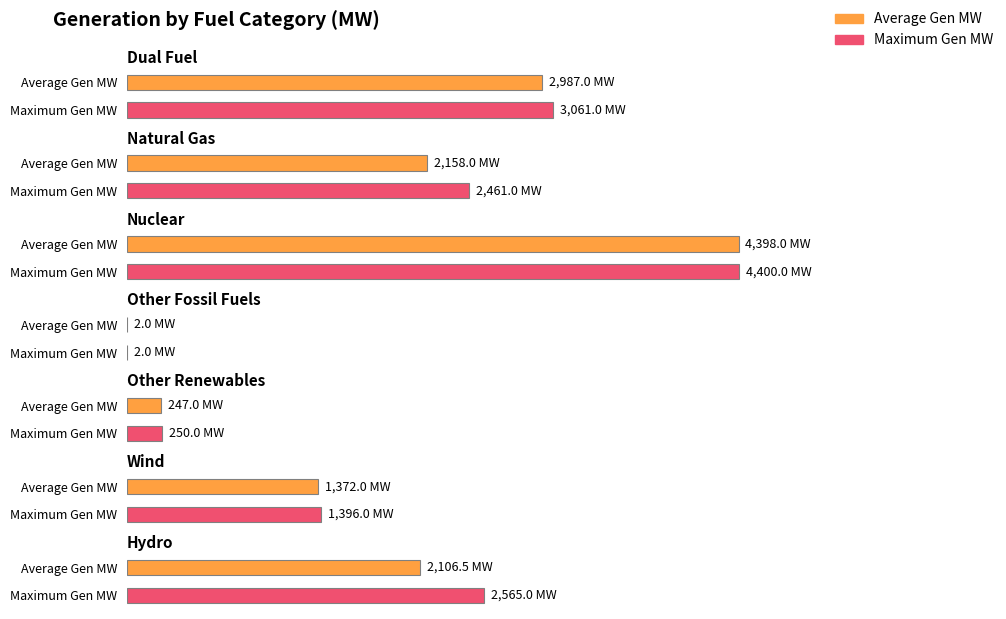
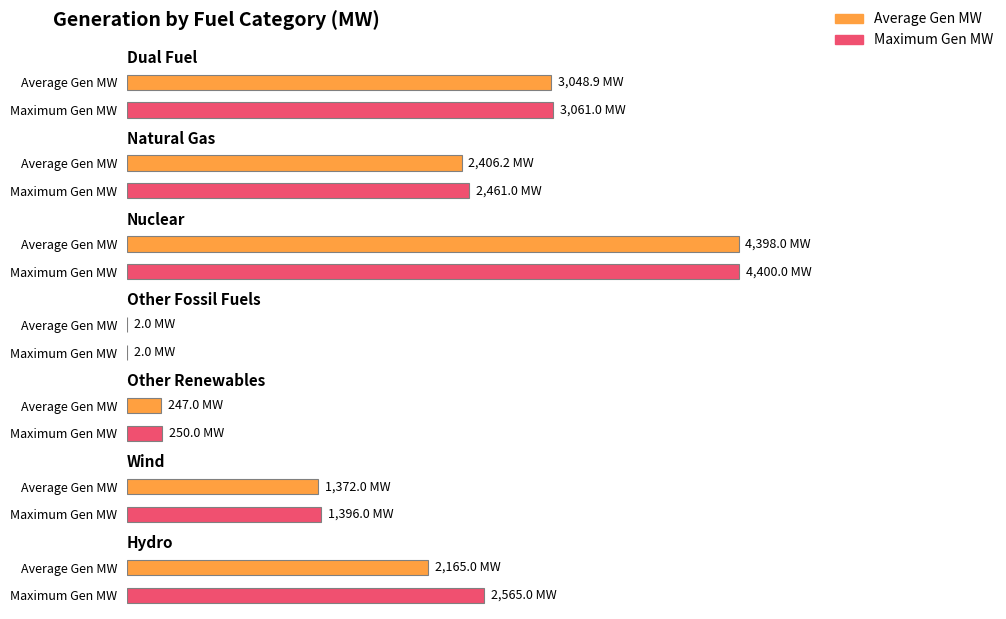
Dual Fuel, Average Gen MW: 2,987.0 -> 3,048.9
Natural Gas, Average Gen MW: 2,158.0 -> 2,406.2
Hydro, Average Gen MW: 2,106.5 -> 2,165.0
